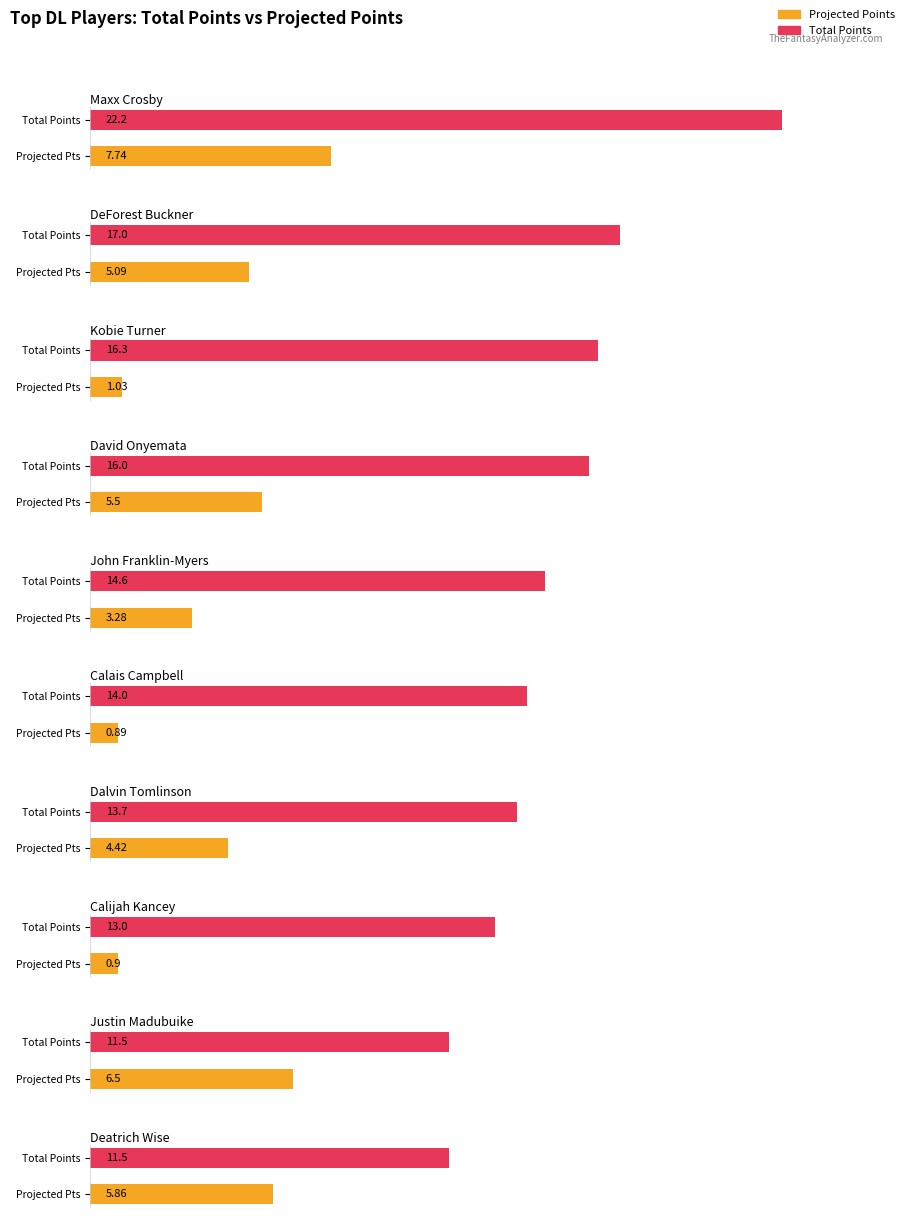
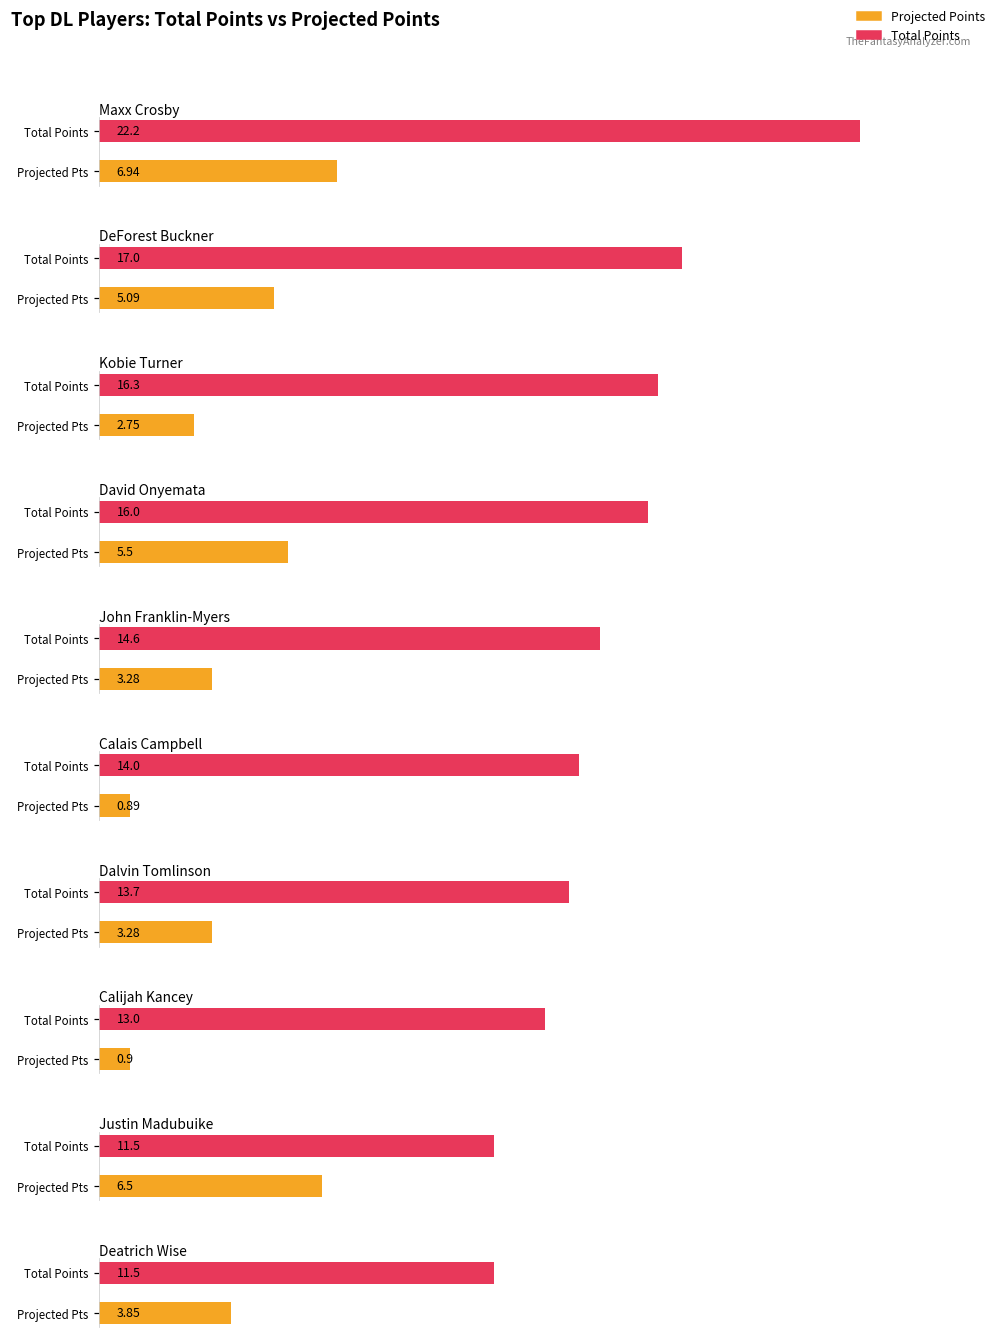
Maxx Crosby, Projected Pts: 7.74 -> 6.94
Kobie Turner, Projected Pts: 1.03 -> 2.75
Dalvin Tomlinson, Projected Pts: 4.42 -> 3.28
Deatrich Wise, Projected Pts: 5.86 -> 3.85
